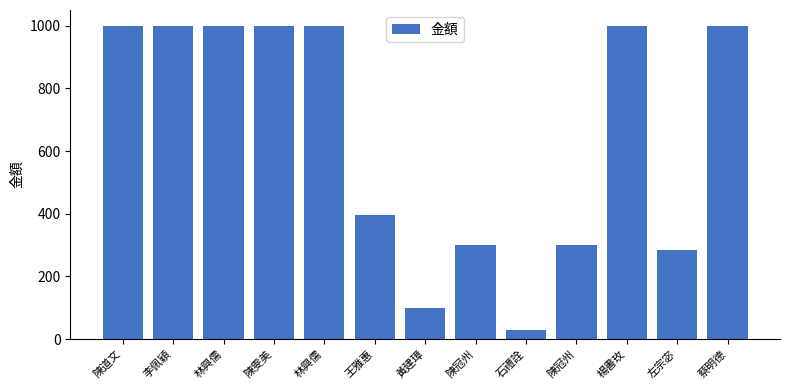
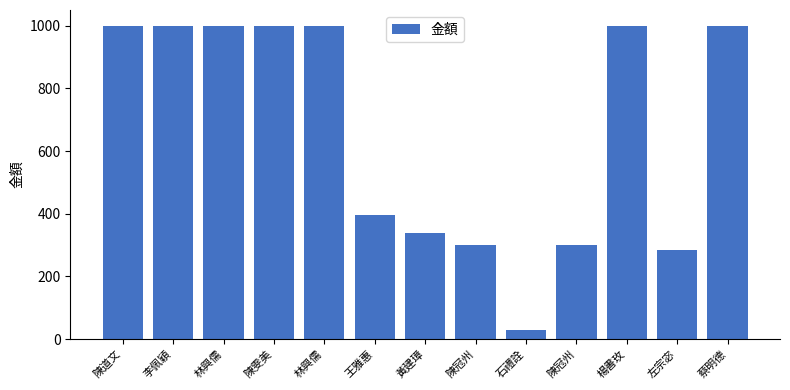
黃建璋: 100 -> 340
